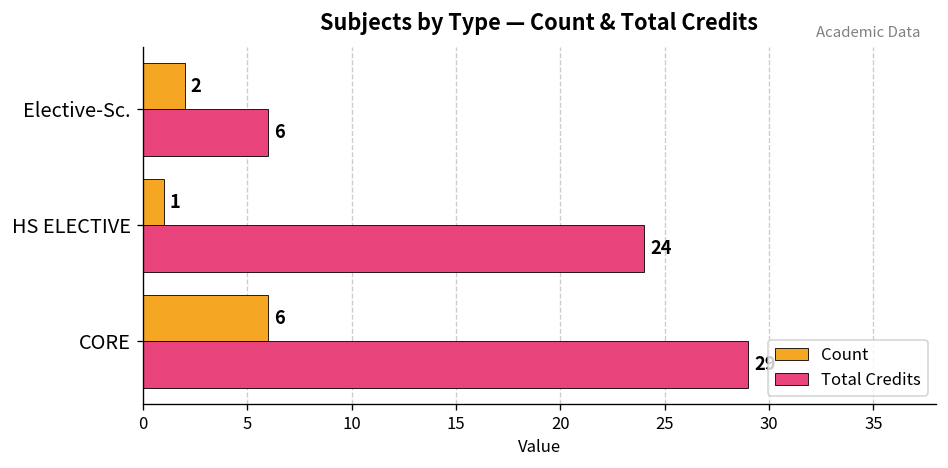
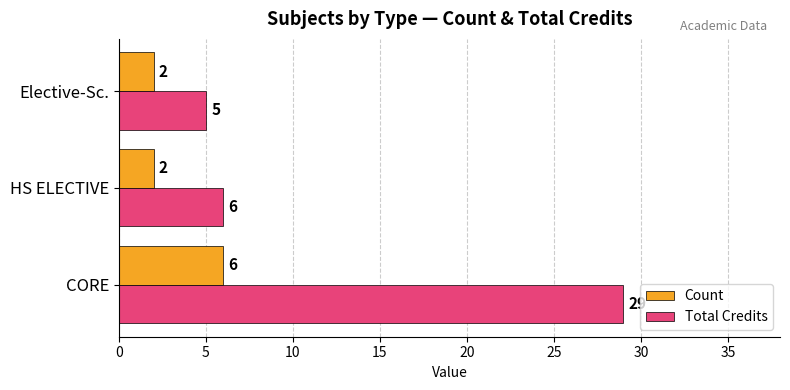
Total Credits, Elective-Sc.: 6 -> 5
Count, HS ELECTIVE: 1 -> 2
Total Credits, HS ELECTIVE: 24 -> 6
